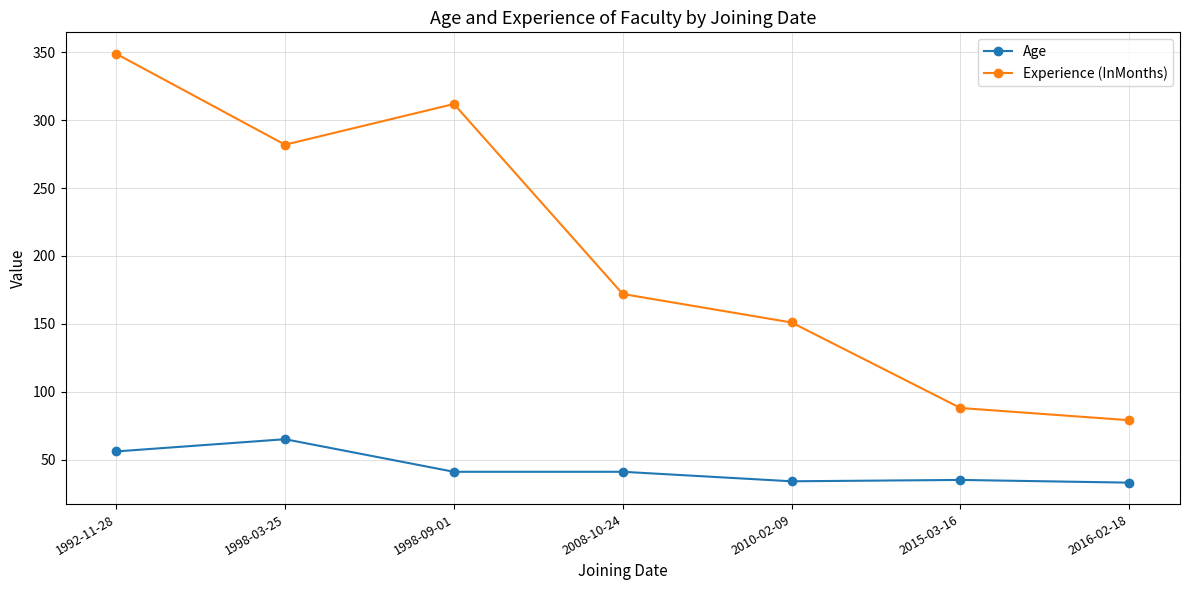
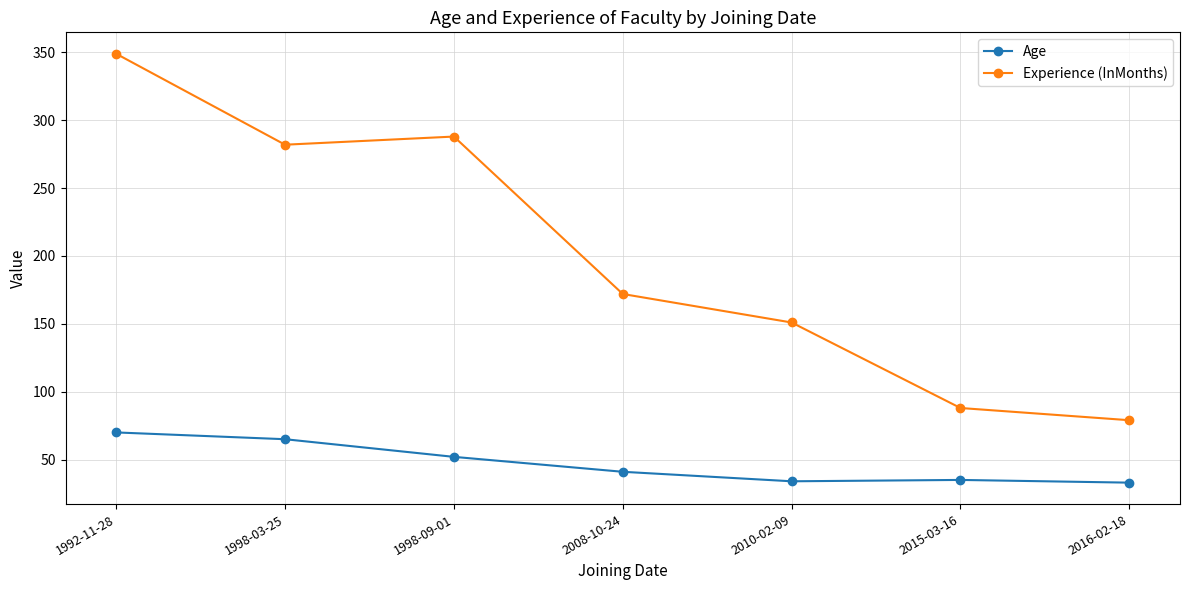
Age, 1992-11-28: 56 -> 70
Age, 1998-09-01: 41 -> 52
Experience (InMonths), 1998-09-01: 312 -> 288
